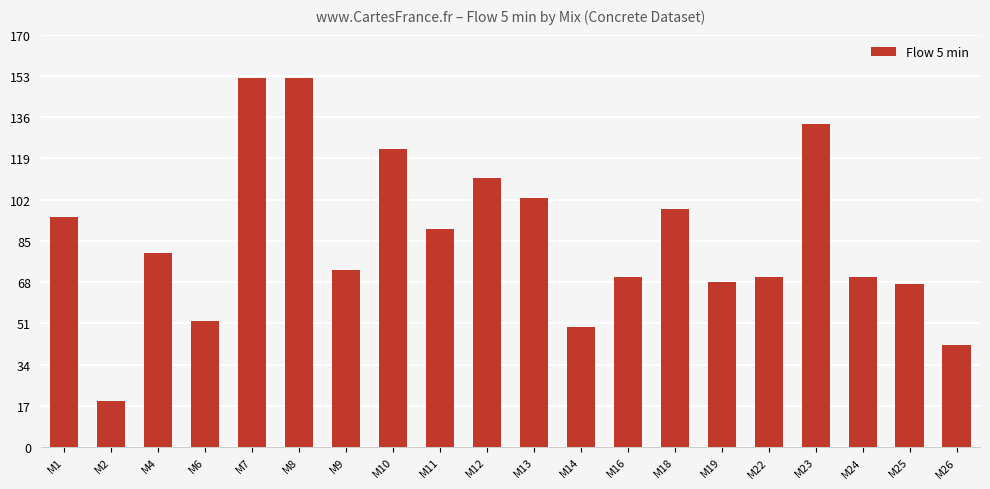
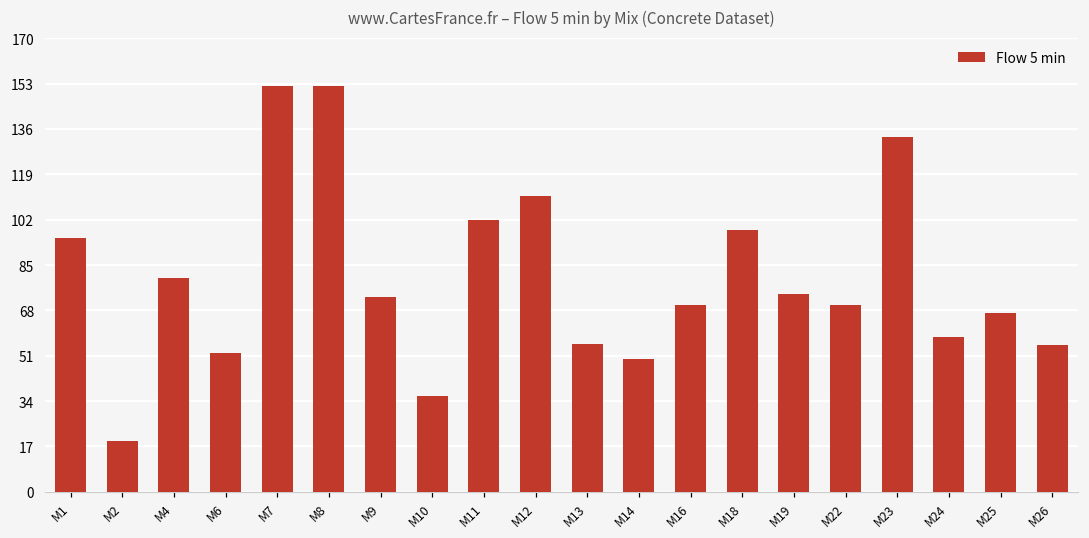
M10: 123 -> 36
M11: 90 -> 102
M13: 103 -> 56
M19: 68 -> 74
M24: 70 -> 58
M26: 42 -> 55
